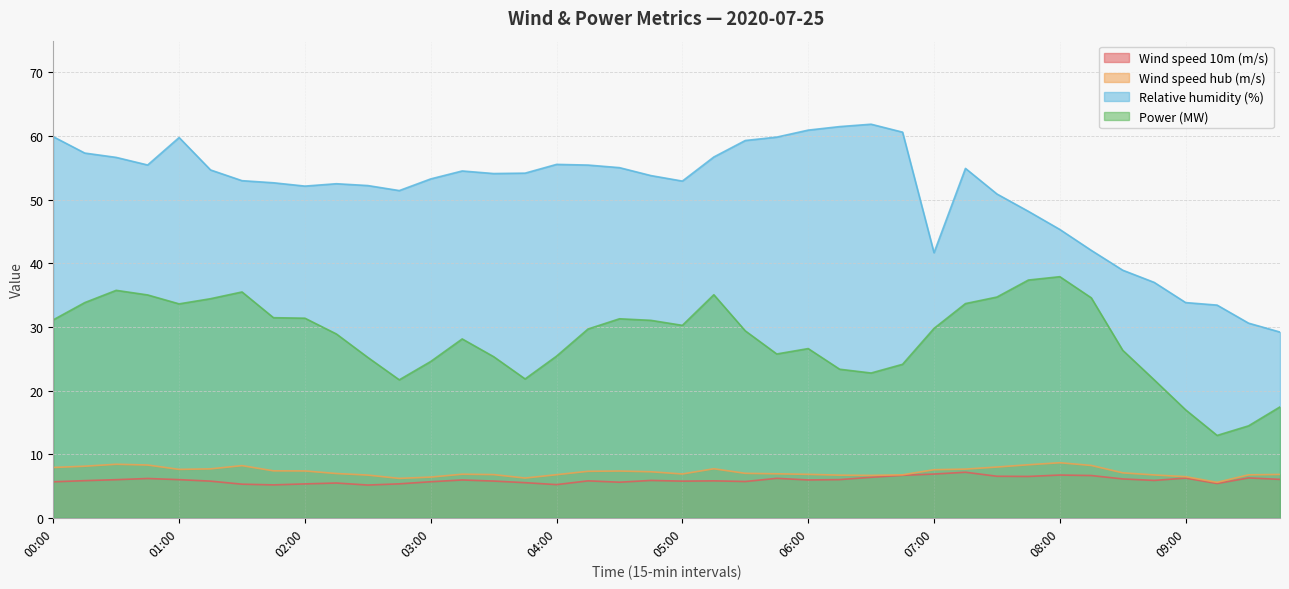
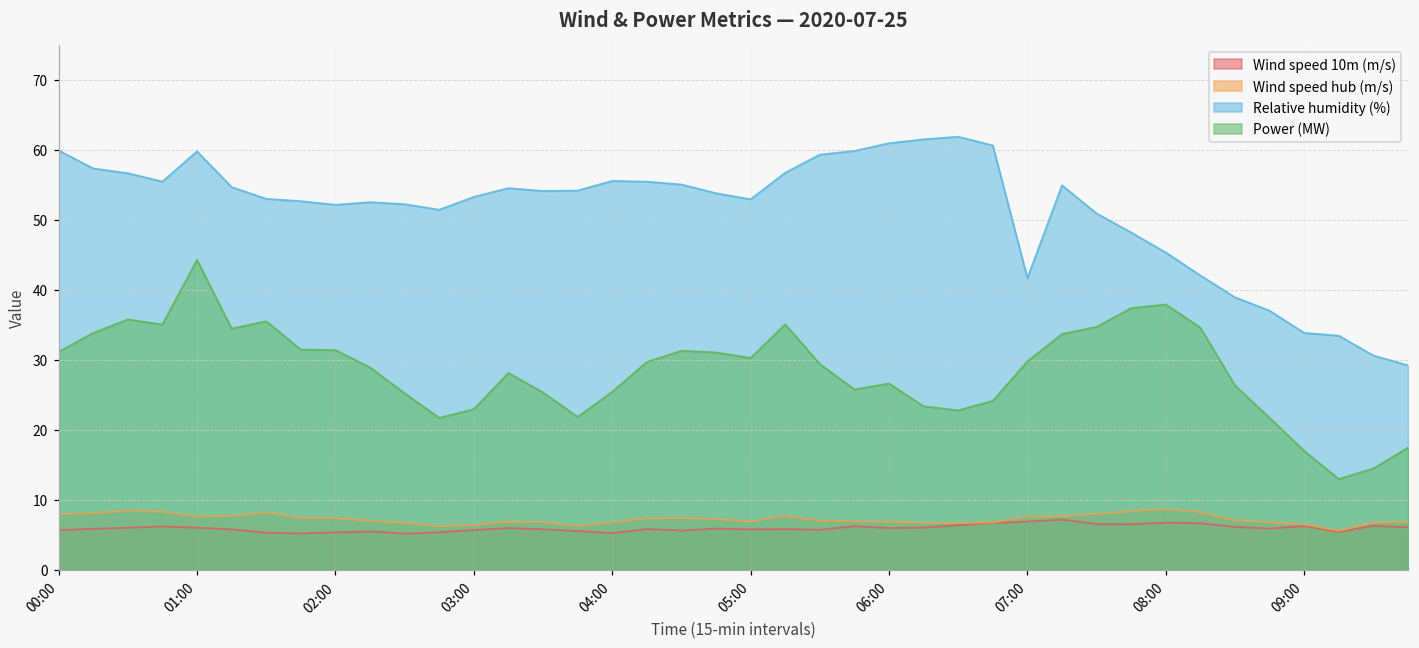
Power (MW), 01:00: 34 -> 44
Power (MW), 03:00: 25 -> 23
